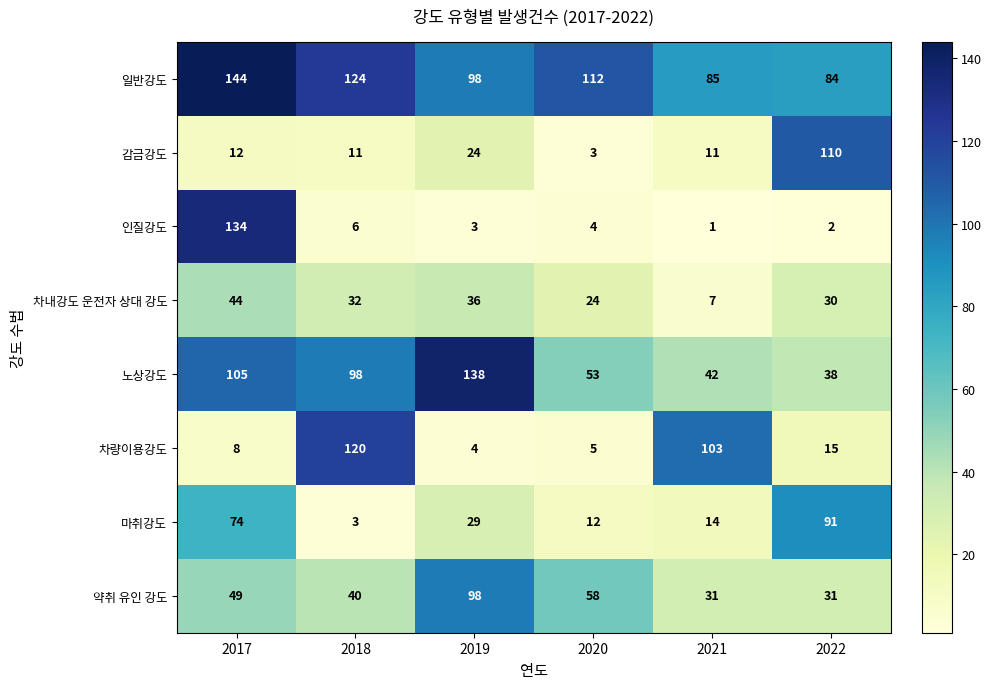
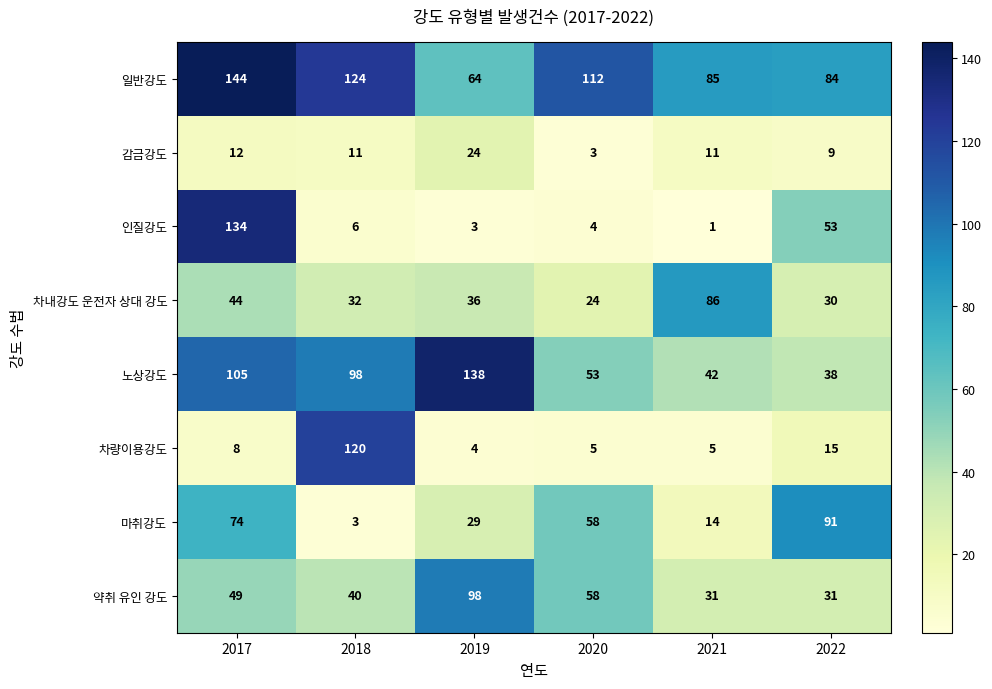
일반강도, 2019: 98 -> 64
감금강도, 2022: 110 -> 9
인질강도, 2022: 2 -> 53
차내강도 운전자 상대 강도, 2021: 7 -> 86
차량이용강도, 2021: 103 -> 5
마취강도, 2020: 12 -> 58
